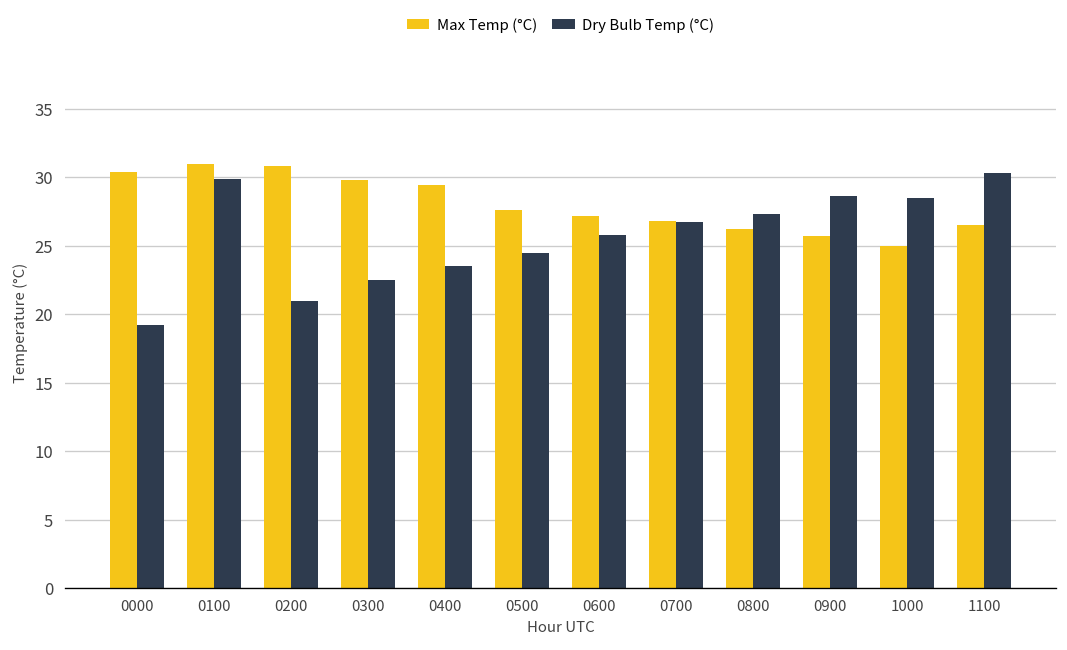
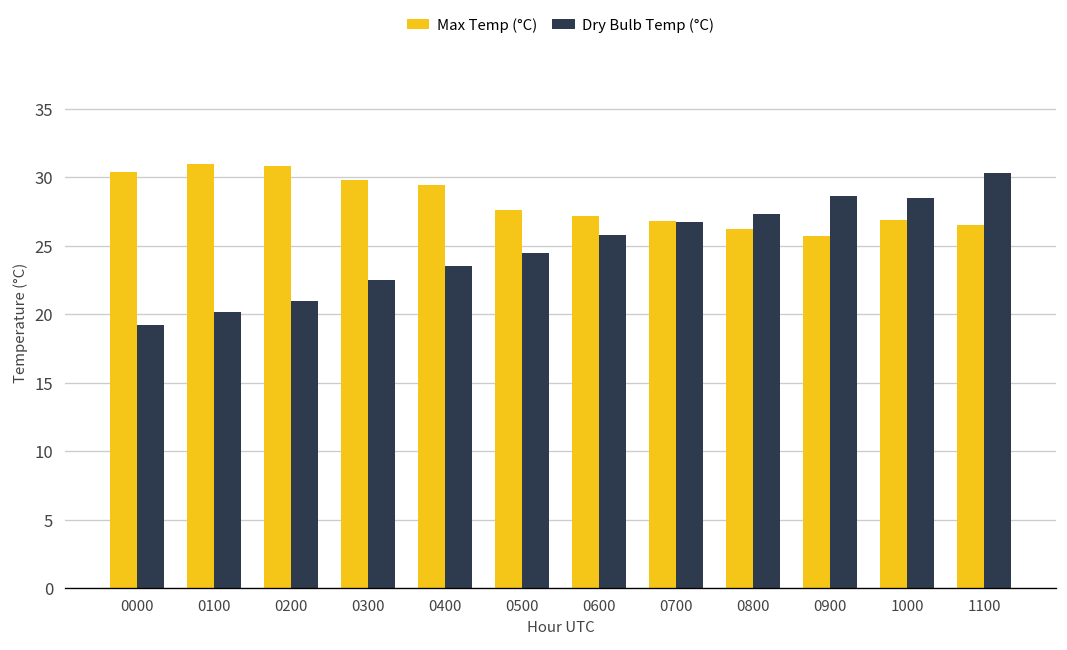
Dry Bulb Temp (°C), 0100: 29.9 -> 20.2
Max Temp (°C), 1000: 25.0 -> 26.9
